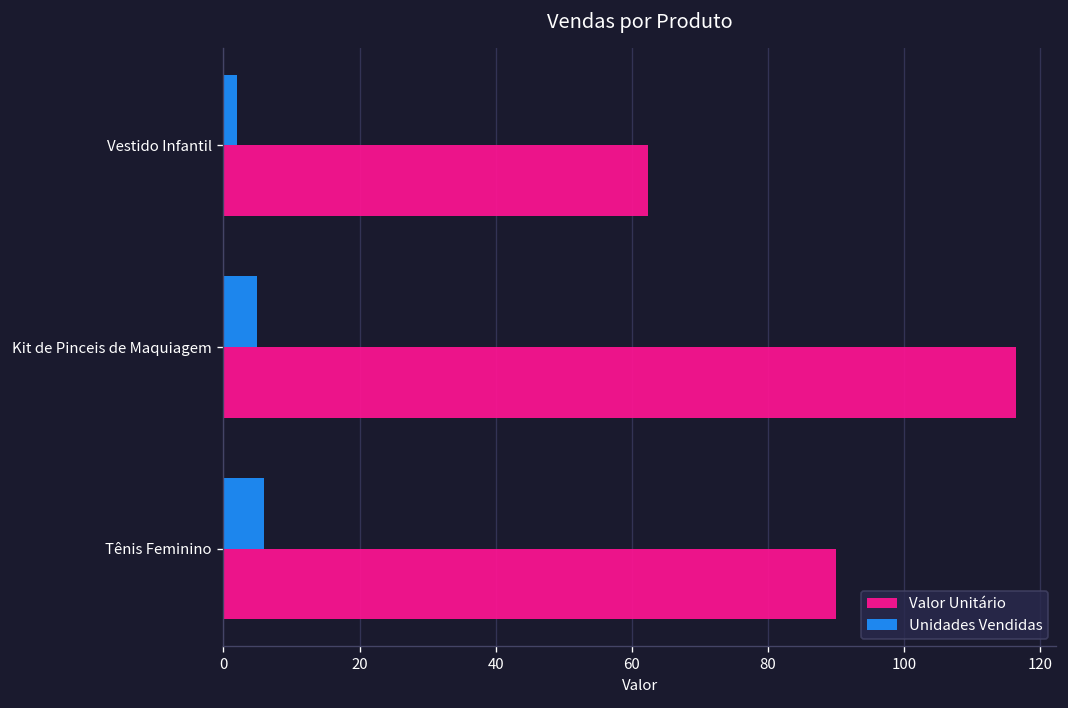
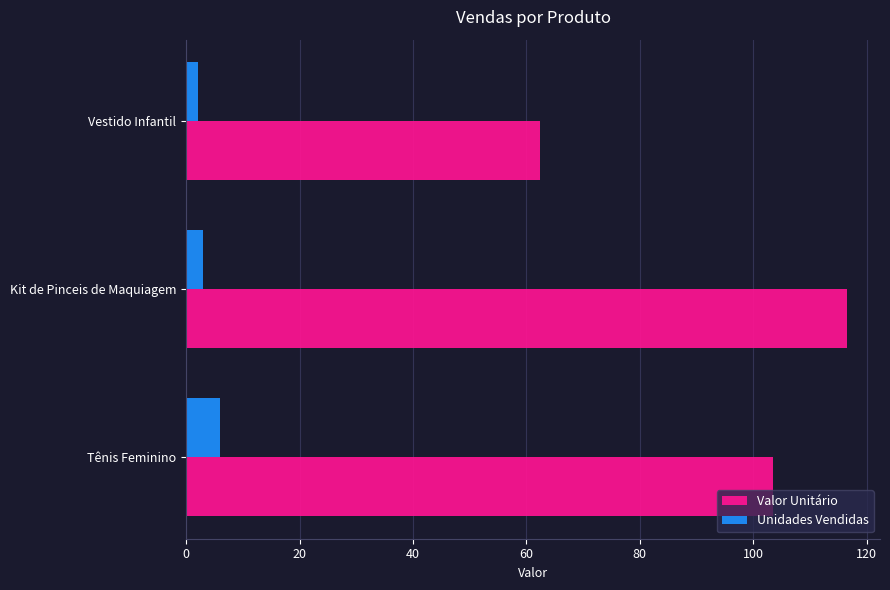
Unidades Vendidas, Kit de Pinceis de Maquiagem: 5 -> 3
Valor Unitário, Tênis Feminino: 90 -> 104
